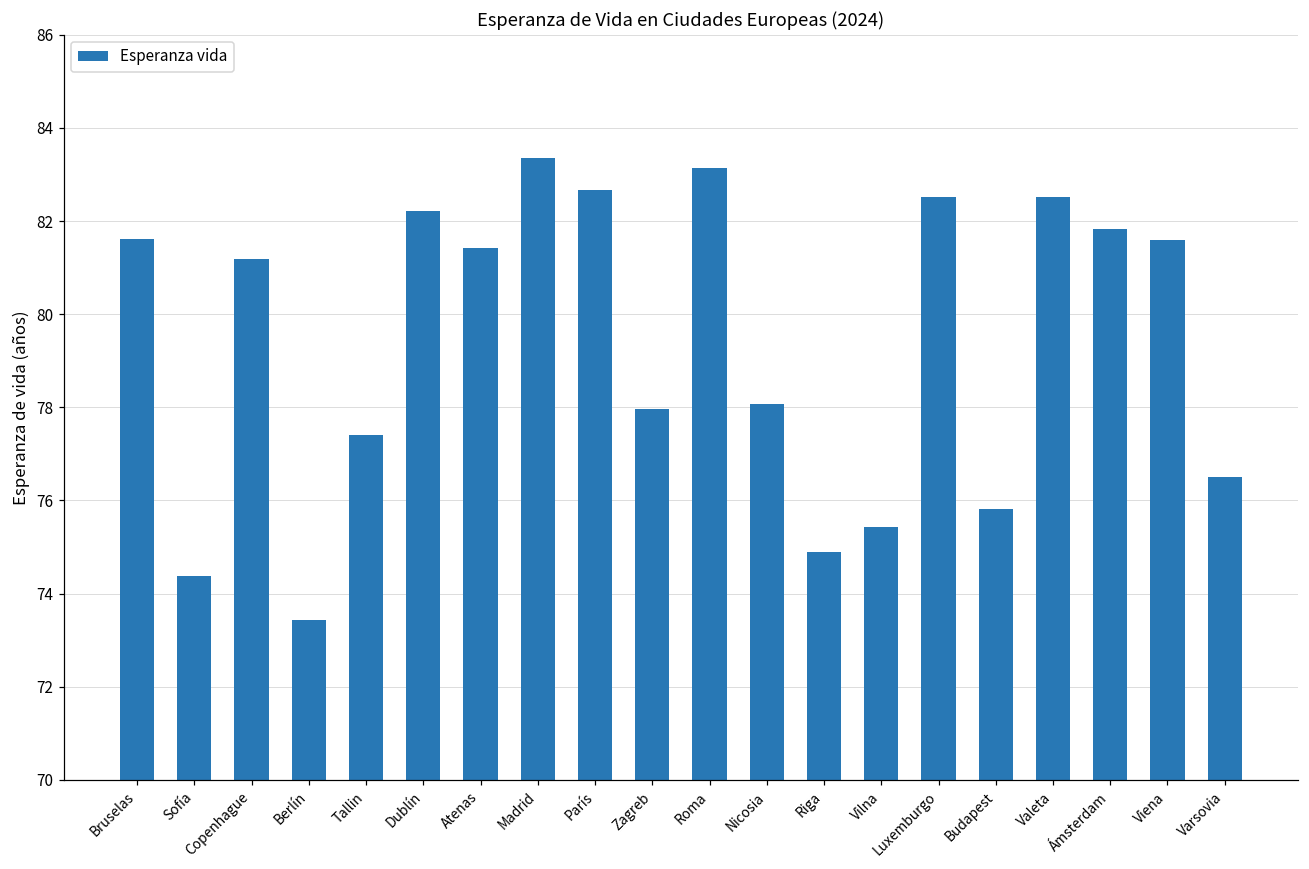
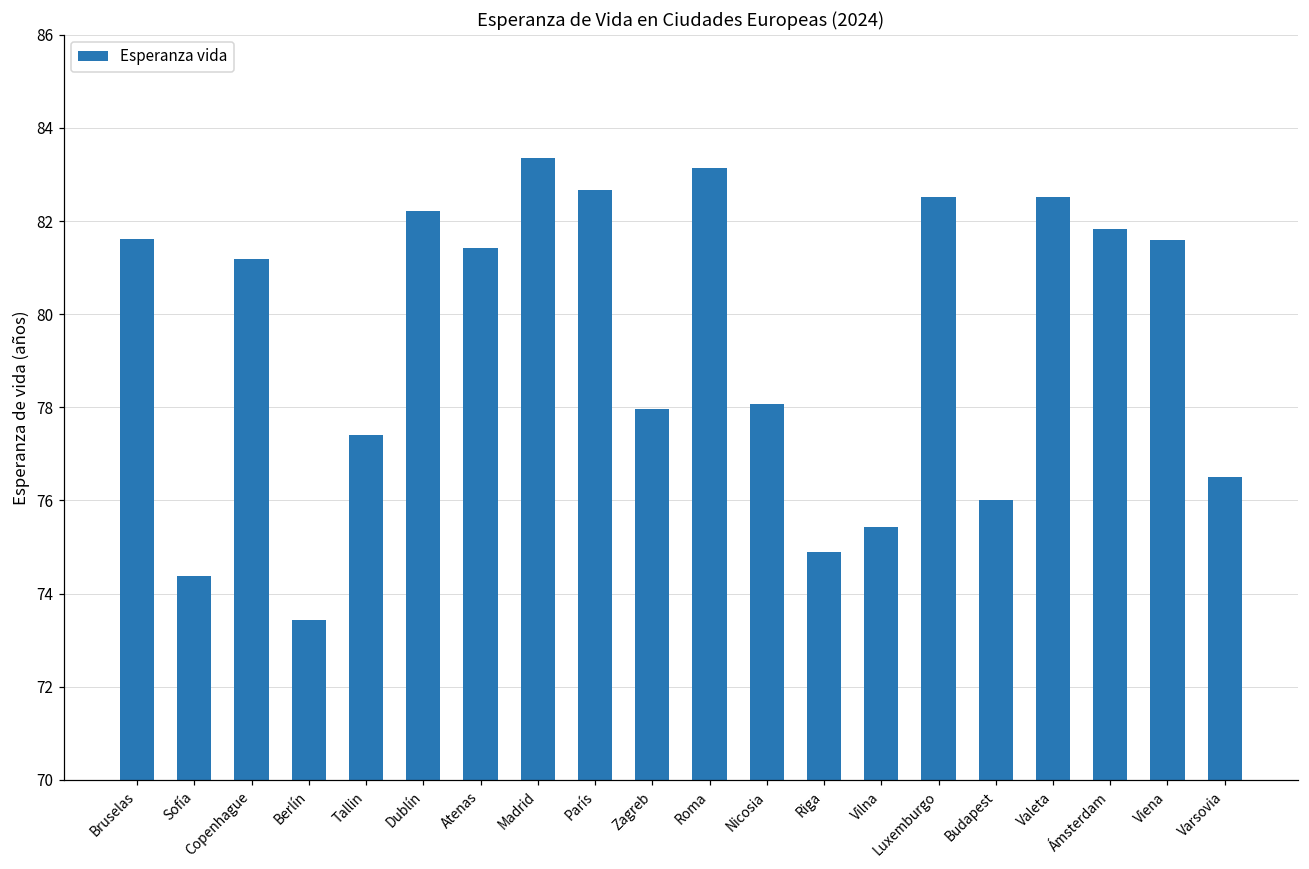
Budapest: 75.8 -> 76.0
